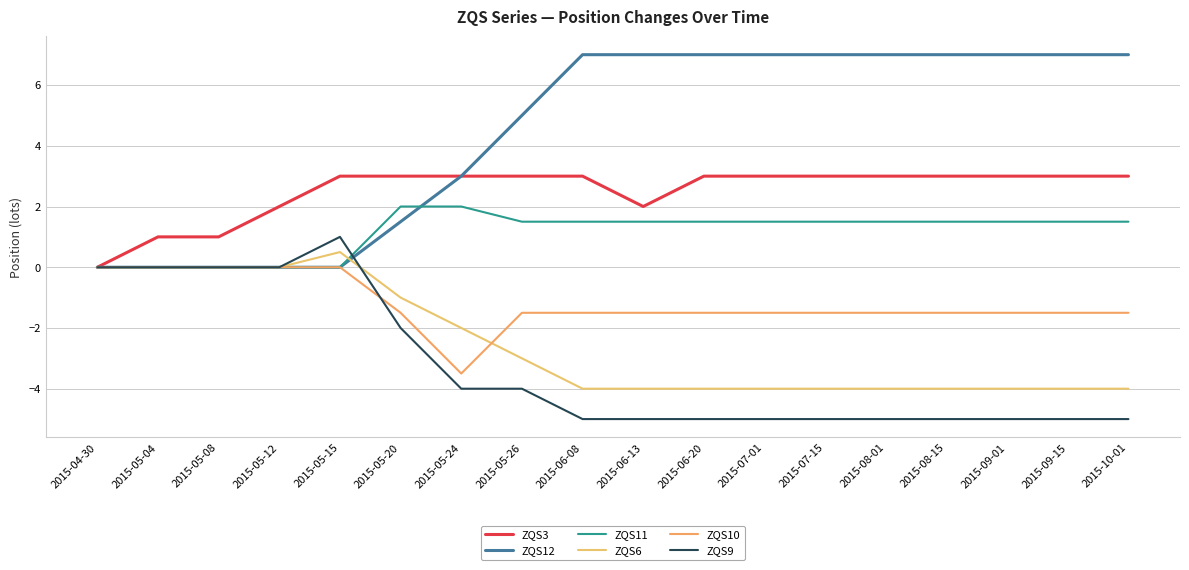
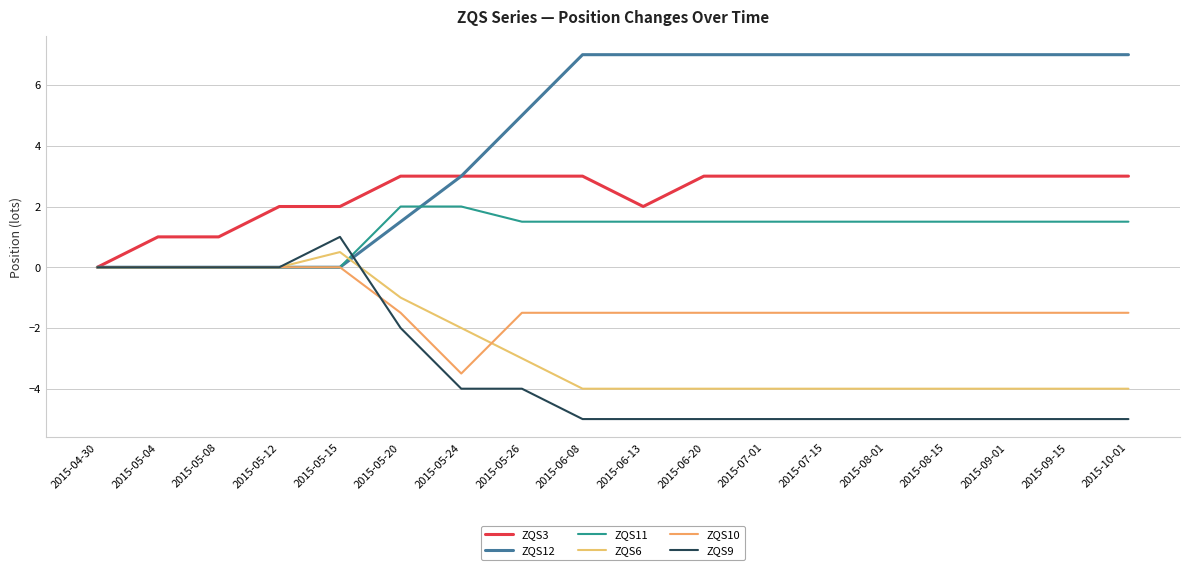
ZQS3, 2015-05-15: 3 -> 2
